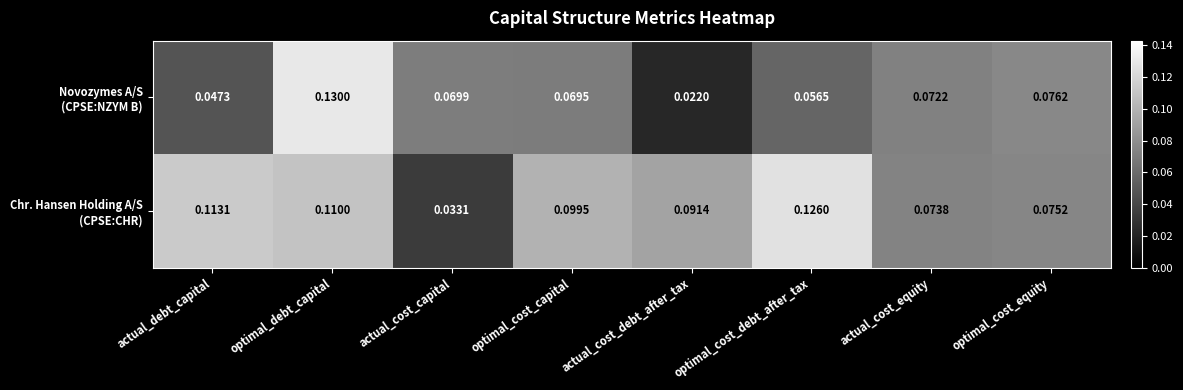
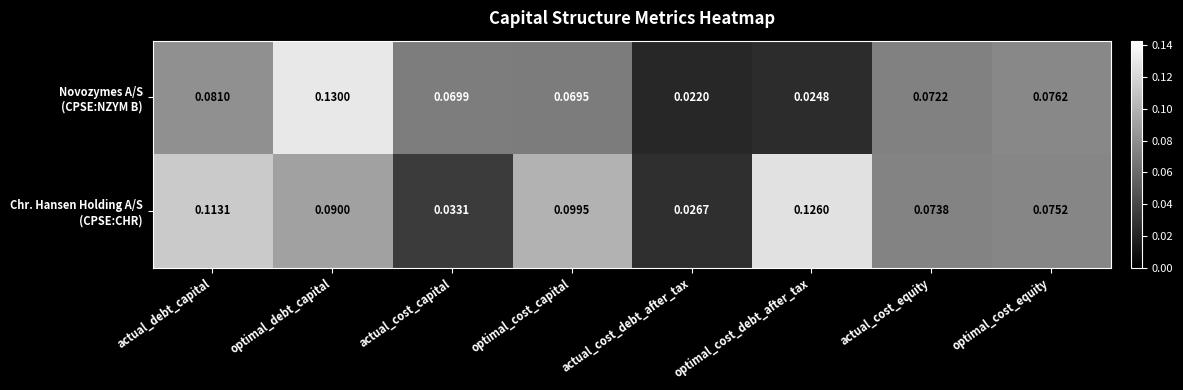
Novozymes A/S (CPSE:NZYM B), actual_debt_capital: 0.0473 -> 0.0810
Novozymes A/S (CPSE:NZYM B), optimal_cost_debt_after_tax: 0.0565 -> 0.0248
Chr. Hansen Holding A/S (CPSE:CHR), optimal_debt_capital: 0.1100 -> 0.0900
Chr. Hansen Holding A/S (CPSE:CHR), actual_cost_debt_after_tax: 0.0914 -> 0.0267
